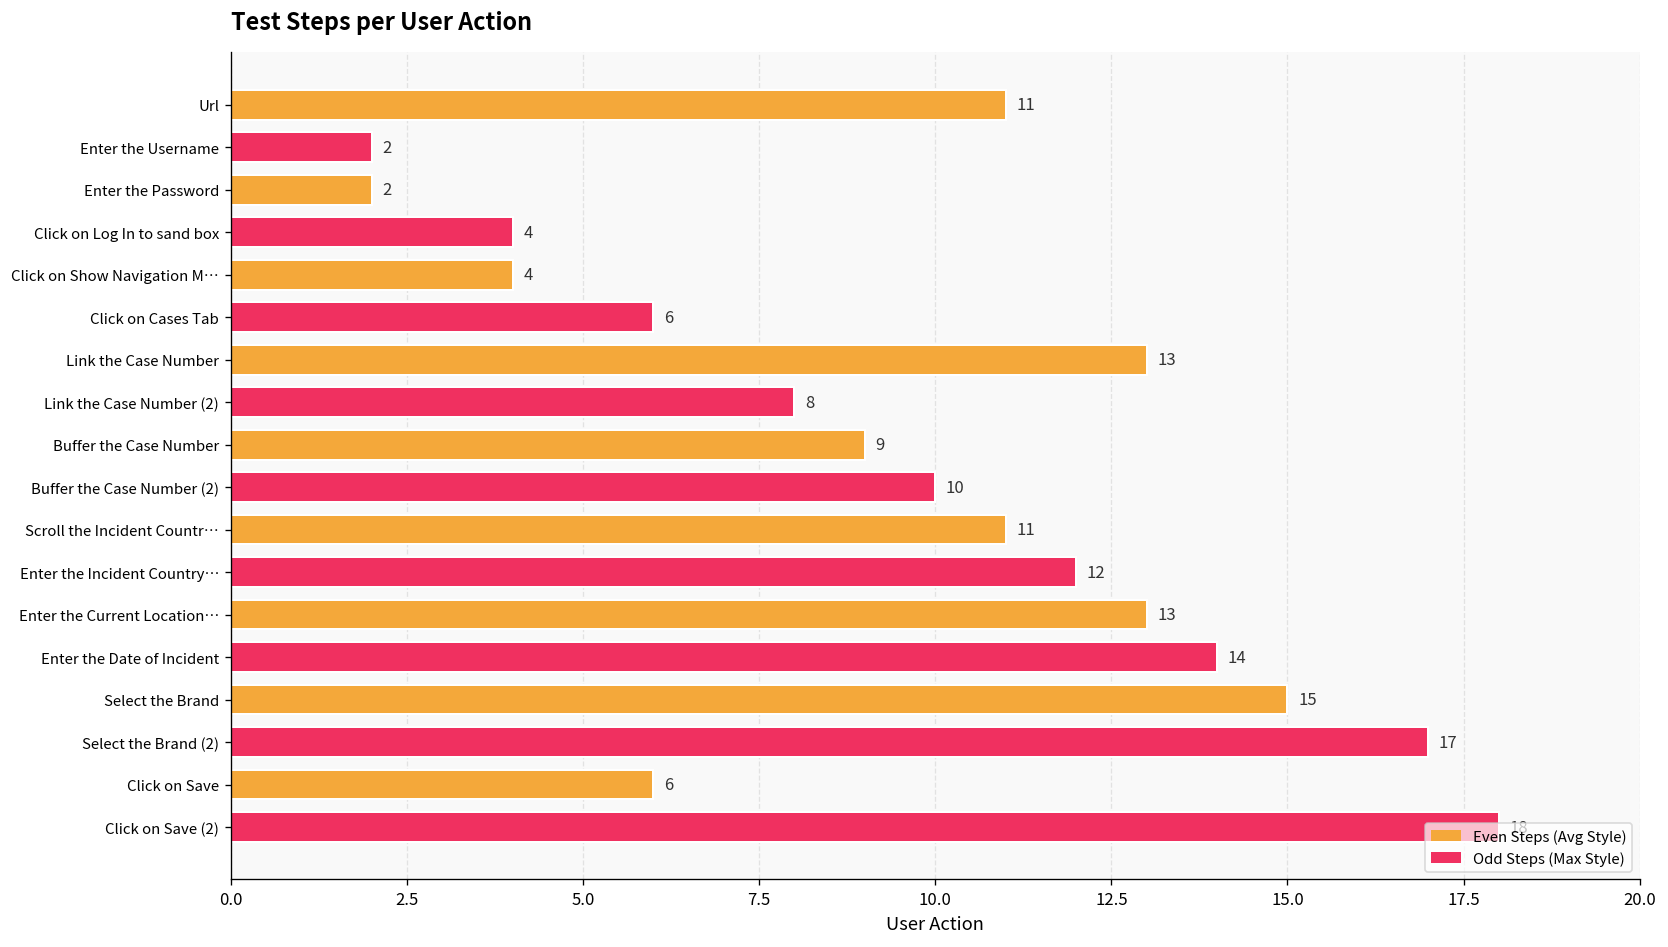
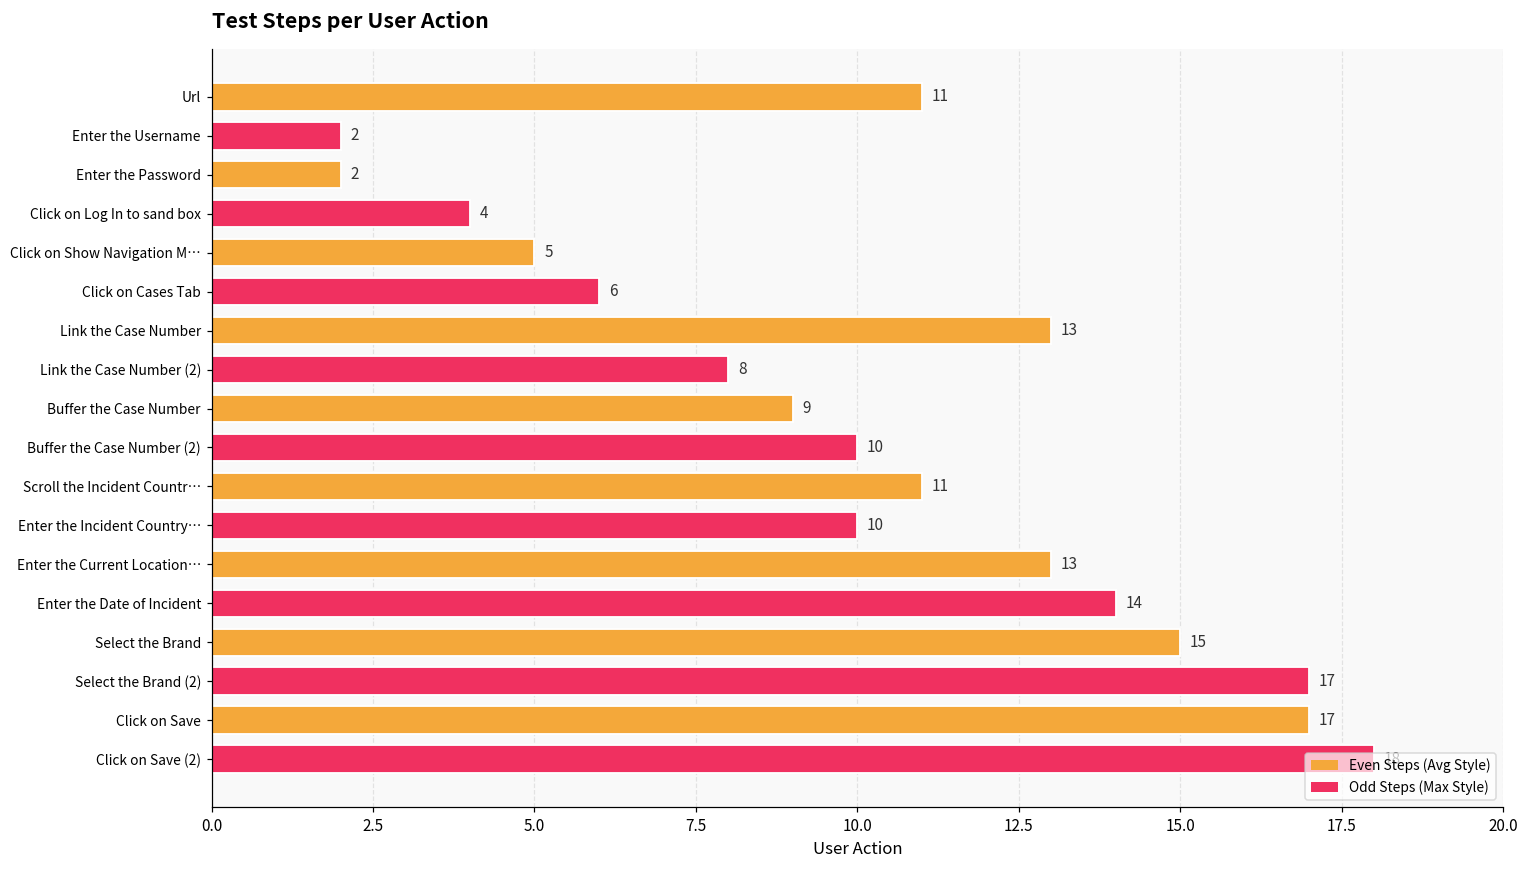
Click on Show Navigation M…: 4 -> 5
Enter the Incident Country…: 12 -> 10
Click on Save: 6 -> 17
